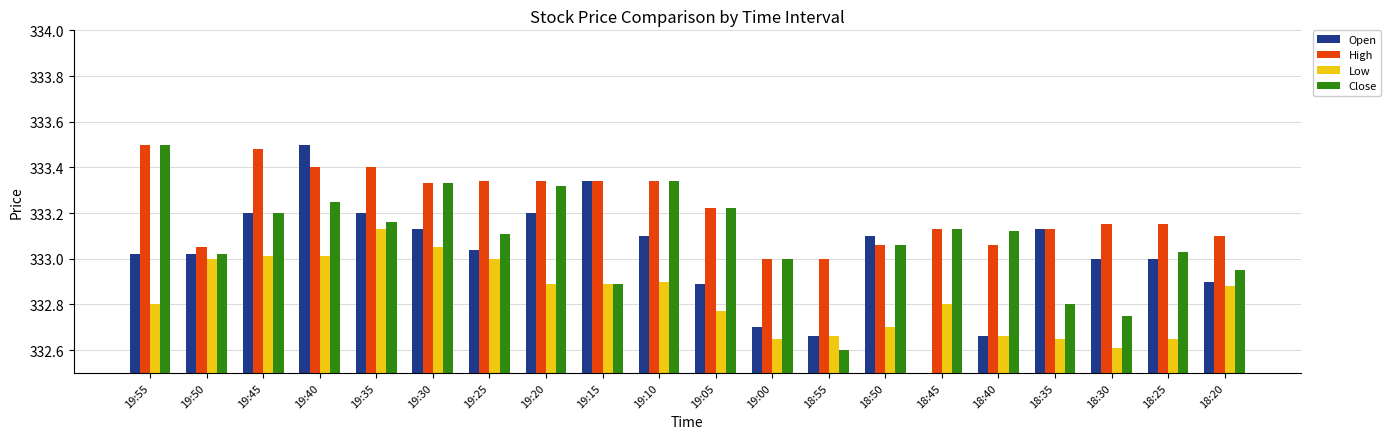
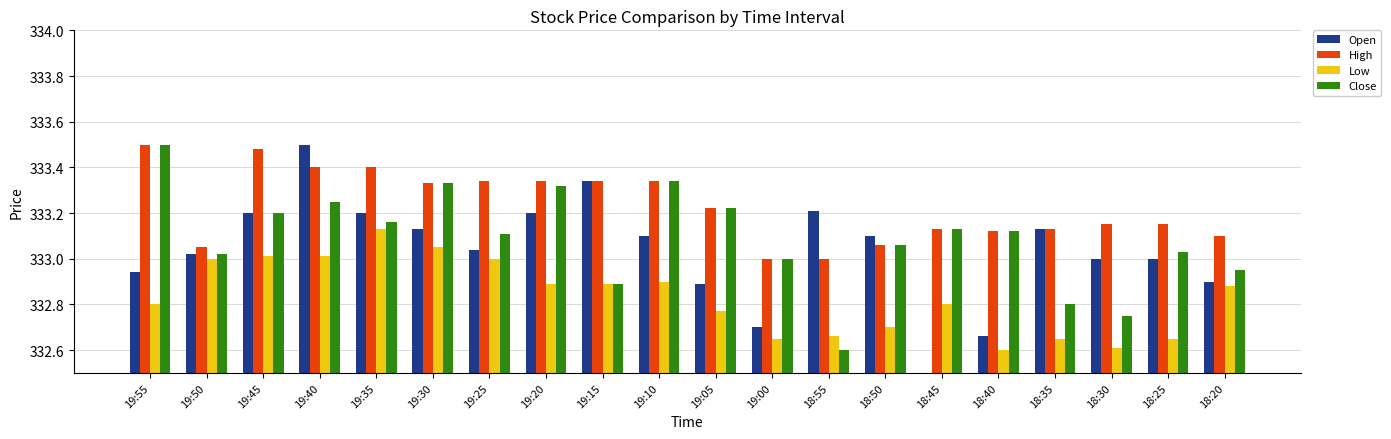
Open, 19:55: 333.02 -> 332.94
Open, 18:55: 332.66 -> 333.21
High, 18:40: 333.06 -> 333.12
Low, 18:40: 332.66 -> 332.60
